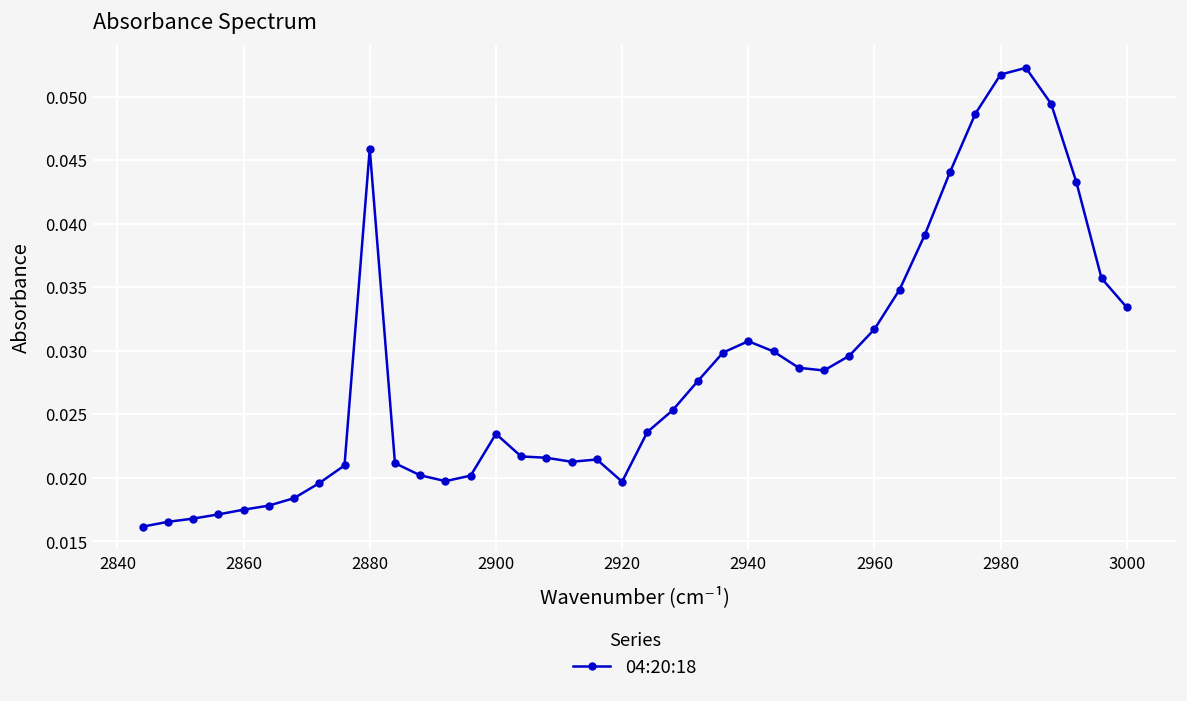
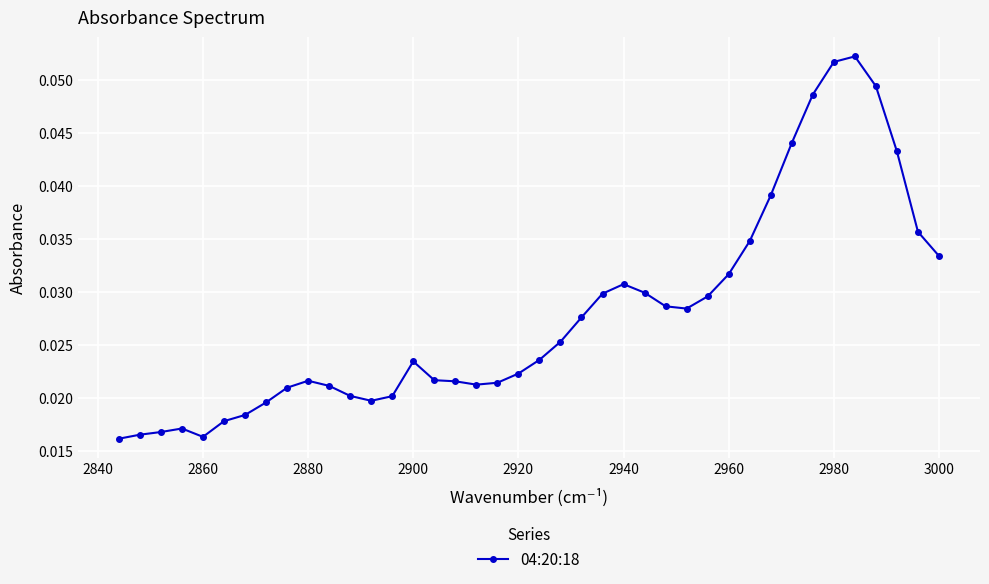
2860: 0.0175 -> 0.0163
2880: 0.0459 -> 0.0216
2920: 0.0197 -> 0.0223
